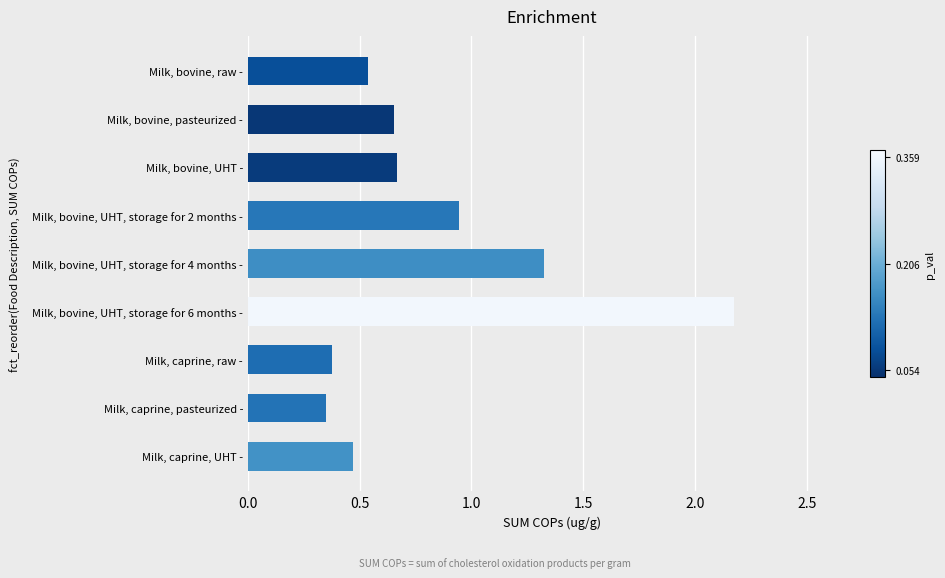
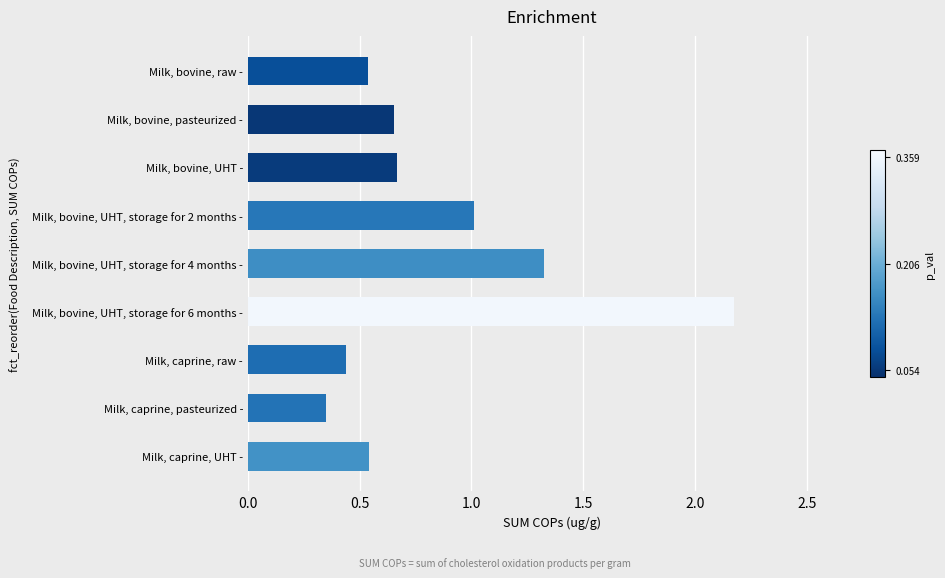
Milk, bovine, UHT, storage for 2 months -: 0.94 -> 1.01
Milk, caprine, raw -: 0.38 -> 0.44
Milk, caprine, UHT -: 0.47 -> 0.54
